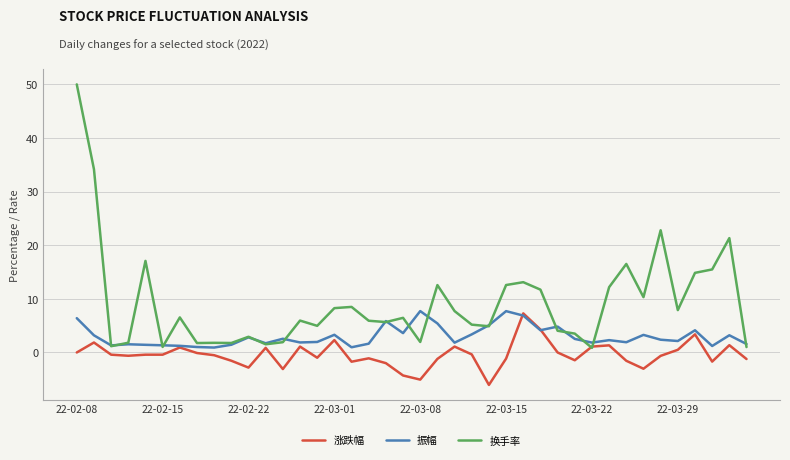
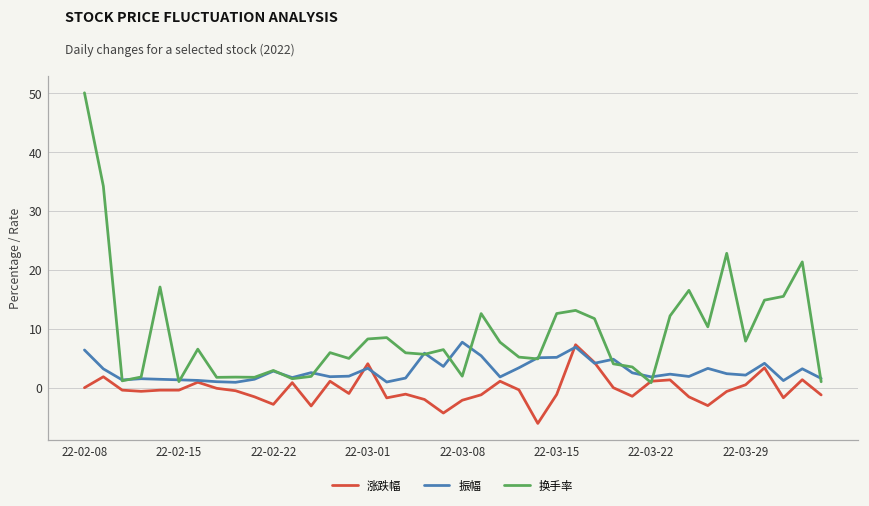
涨跌幅, 22-03-01: 2 -> 4
涨跌幅, 22-03-08: -5 -> -2
振幅, 22-03-15: 8 -> 5
